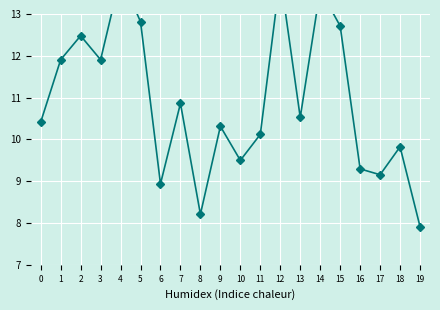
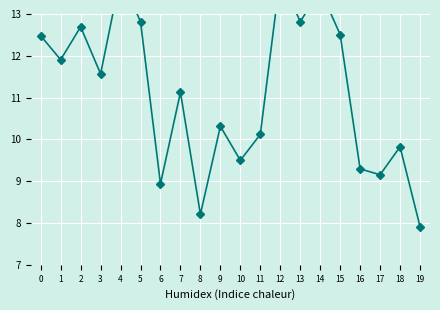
0: 10.4 -> 12.5
2: 12.5 -> 12.7
3: 11.9 -> 11.6
7: 10.9 -> 11.1
13: 10.5 -> 12.8
15: 12.7 -> 12.5
